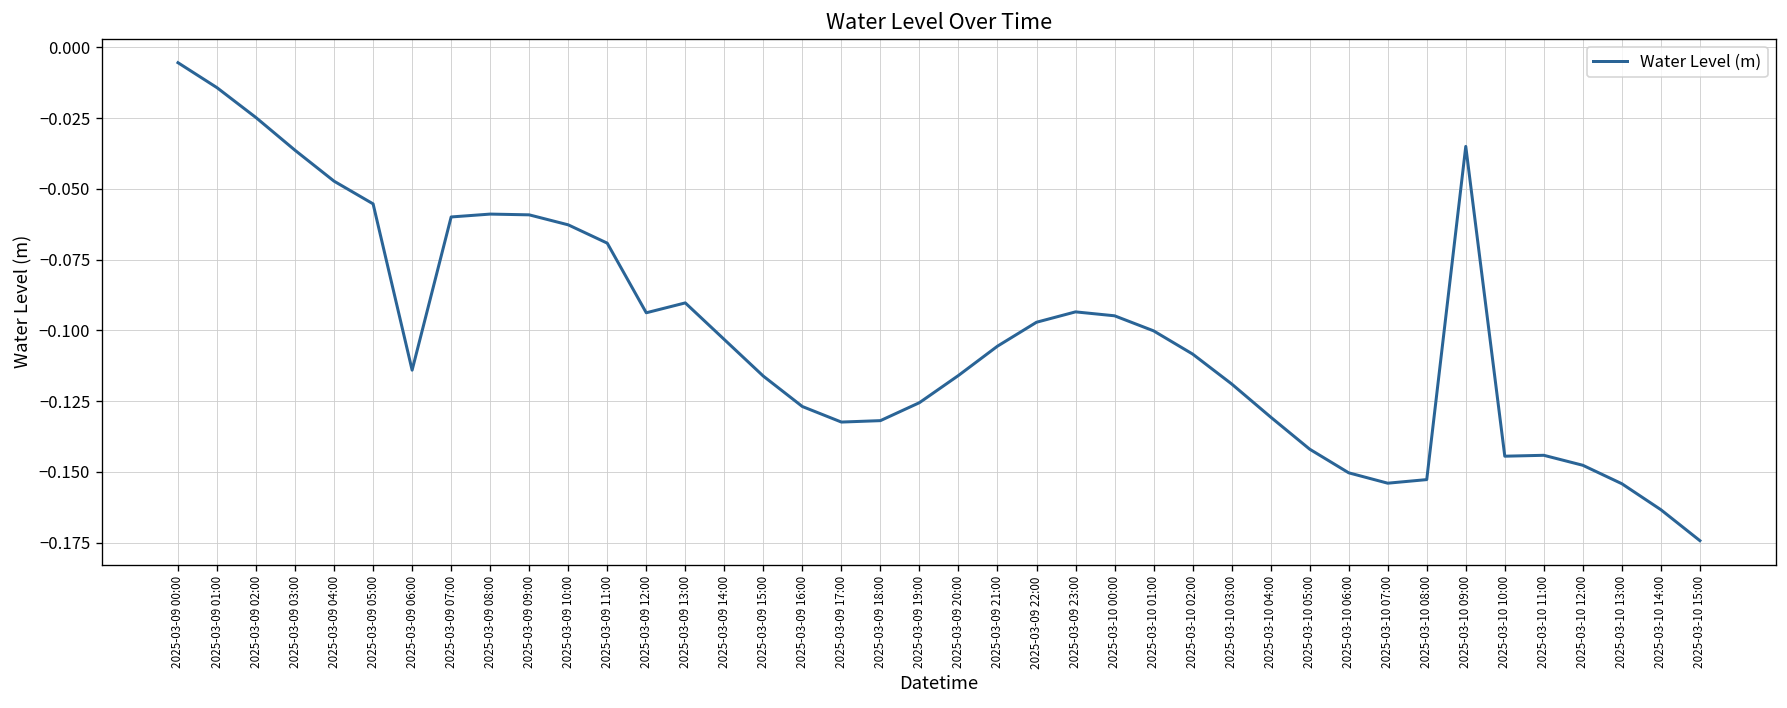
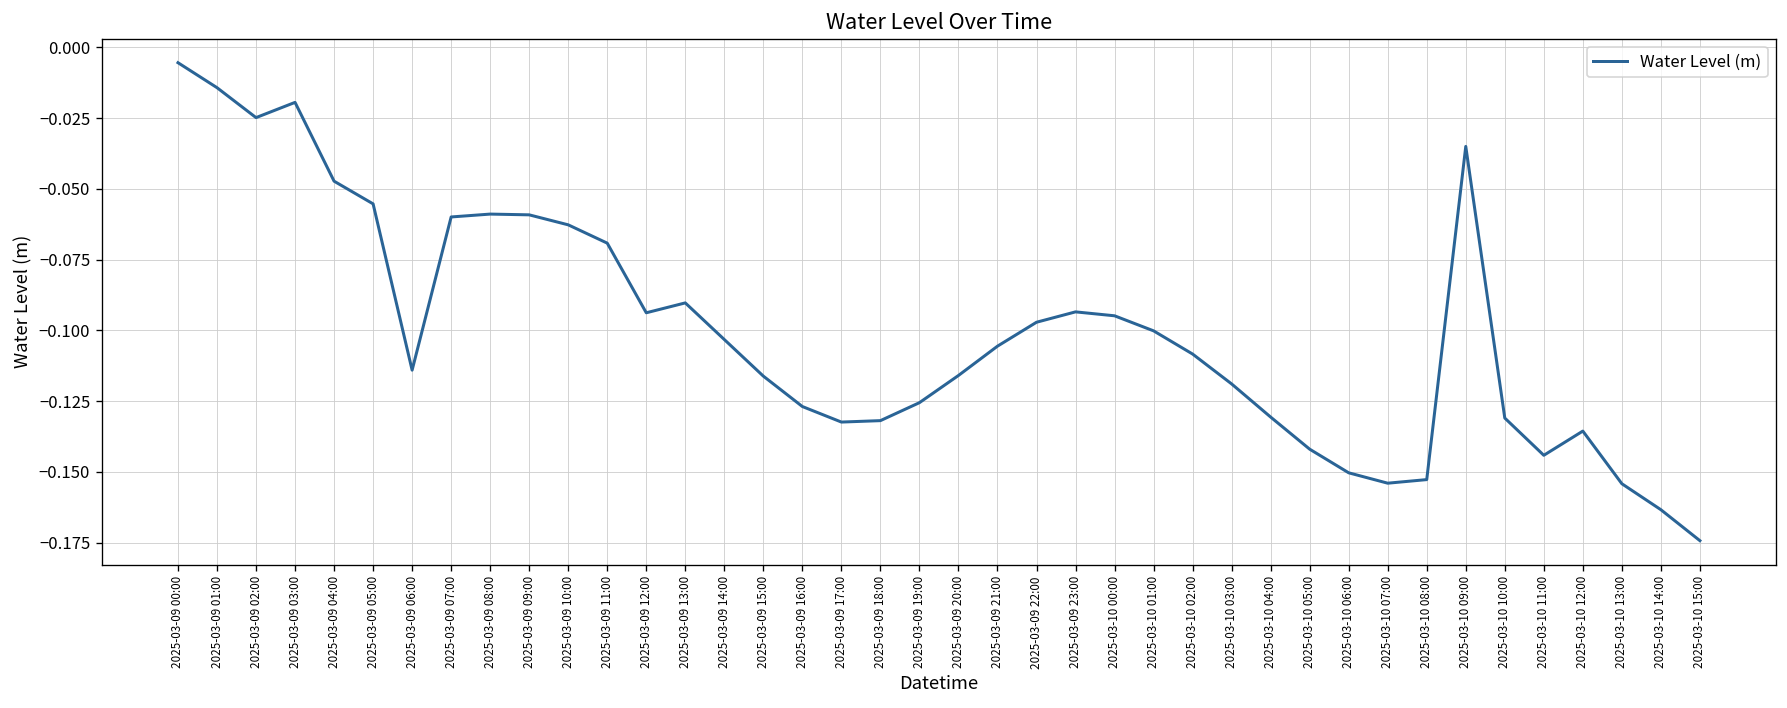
2025-03-09 03:00: -0.036 -> -0.019
2025-03-10 10:00: -0.144 -> -0.131
2025-03-10 12:00: -0.148 -> -0.136
